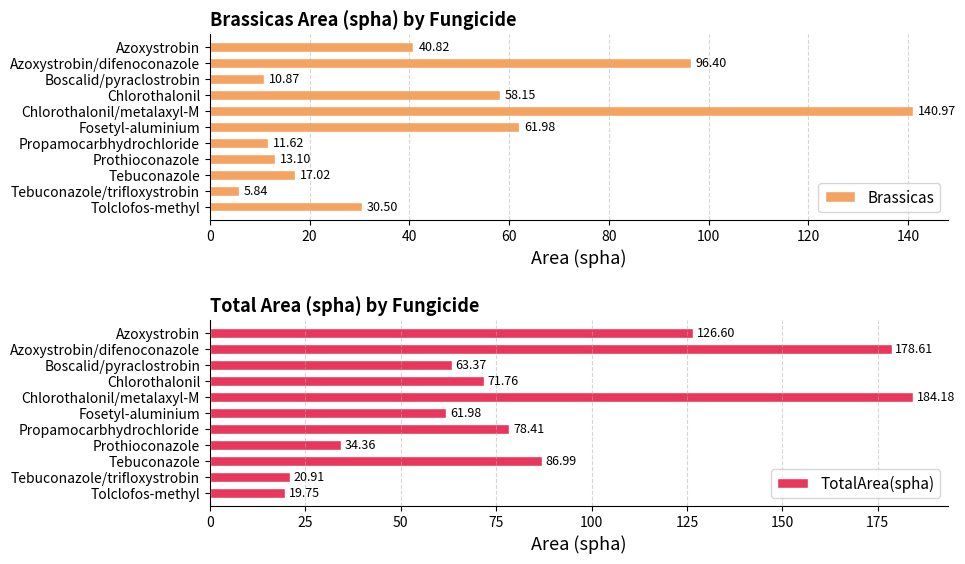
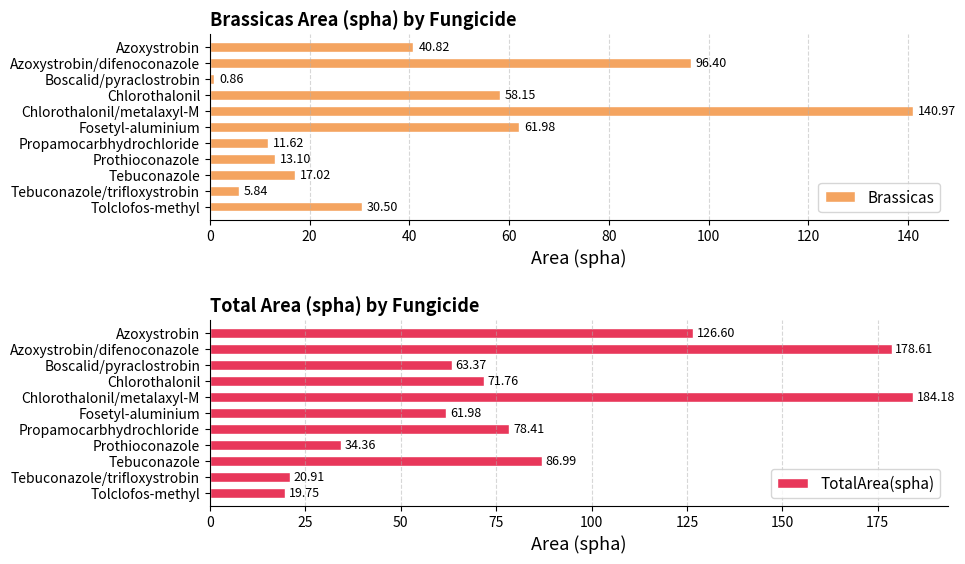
Brassicas Area (spha) by Fungicide, Boscalid/pyraclostrobin: 10.87 -> 0.86
